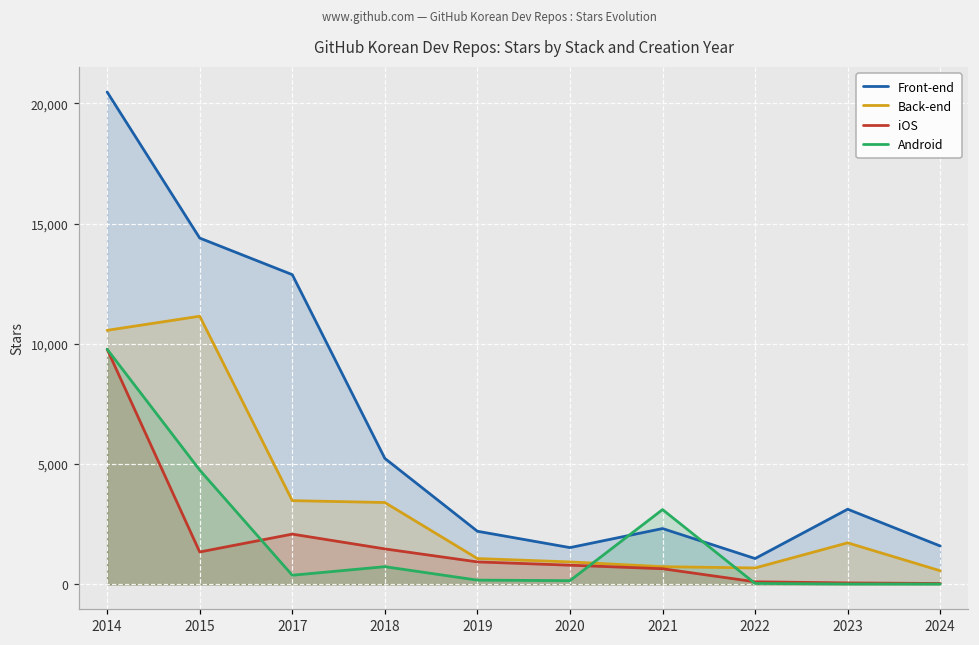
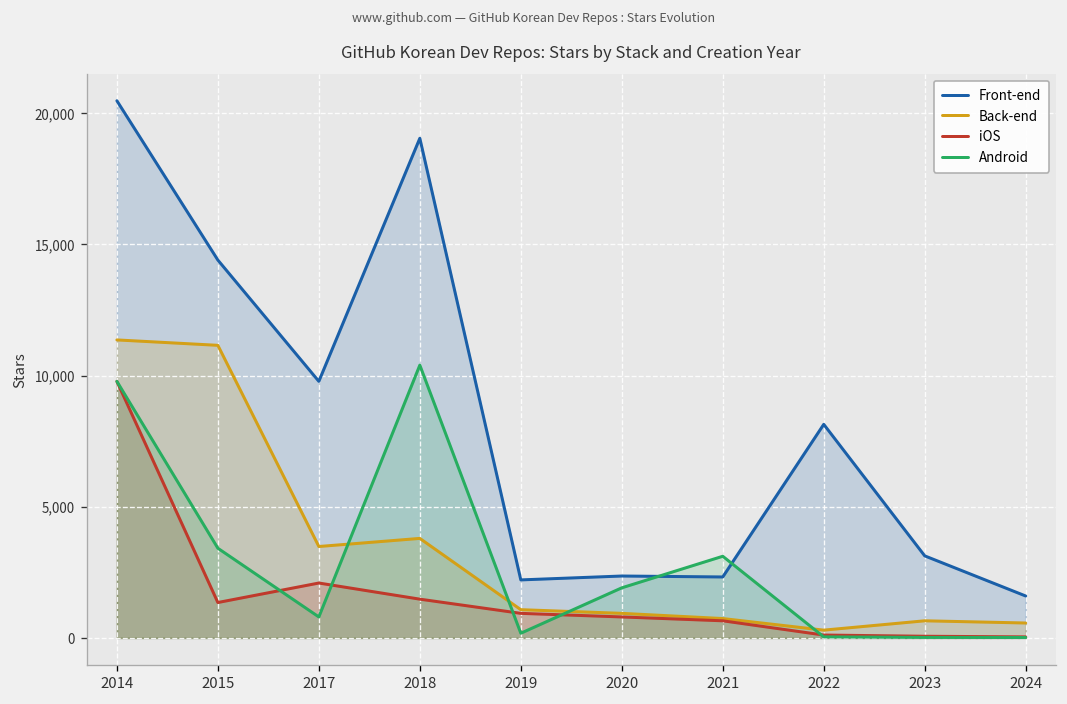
Back-end, 2014: 10,600 -> 11,400
Android, 2015: 4,800 -> 3,400
Front-end, 2017: 12,900 -> 9,800
Android, 2017: 400 -> 800
Front-end, 2018: 5,200 -> 19,000
Back-end, 2018: 3,400 -> 3,800
Android, 2018: 700 -> 10,400
Front-end, 2020: 1,500 -> 2,400
Android, 2020: 200 -> 1,900
Front-end, 2022: 1,100 -> 8,100
Back-end, 2022: 700 -> 300
Back-end, 2023: 1,700 -> 700
